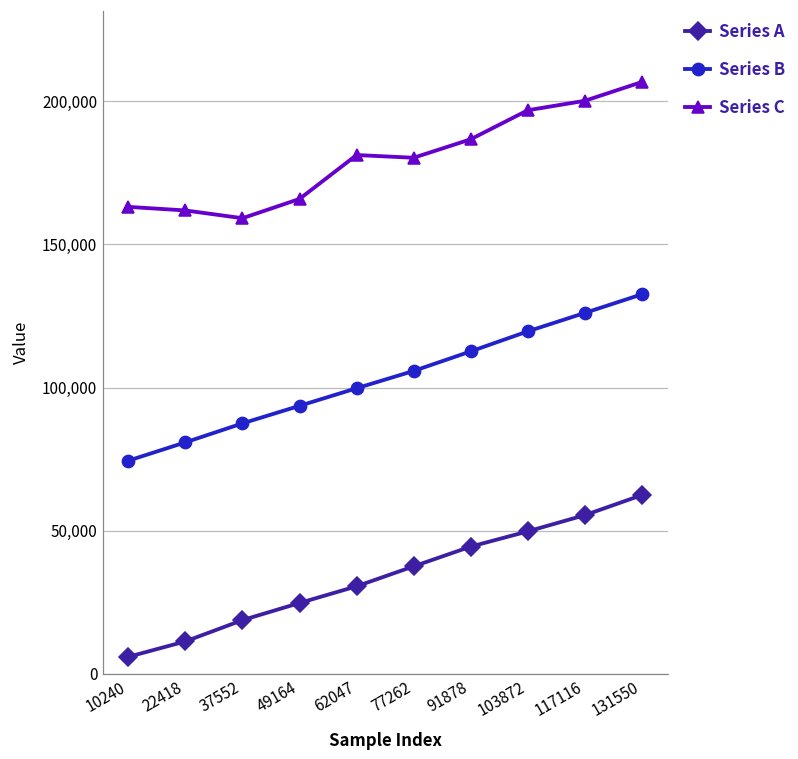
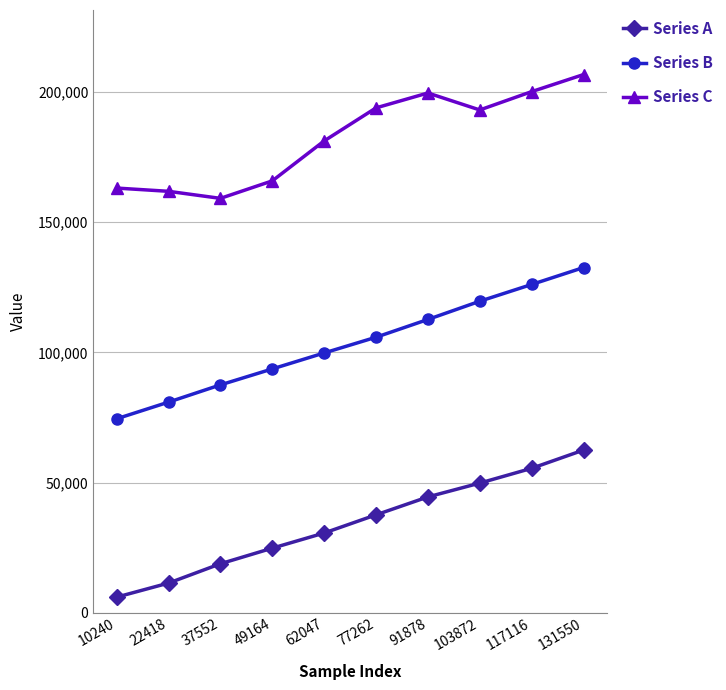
Series C, 77262: 180,000 -> 194,000
Series C, 91878: 187,000 -> 200,000
Series C, 103872: 197,000 -> 193,000
